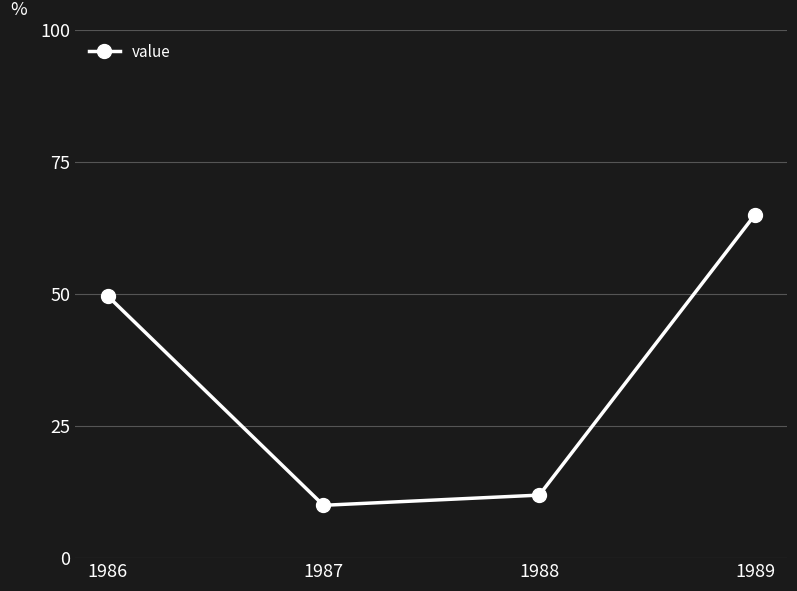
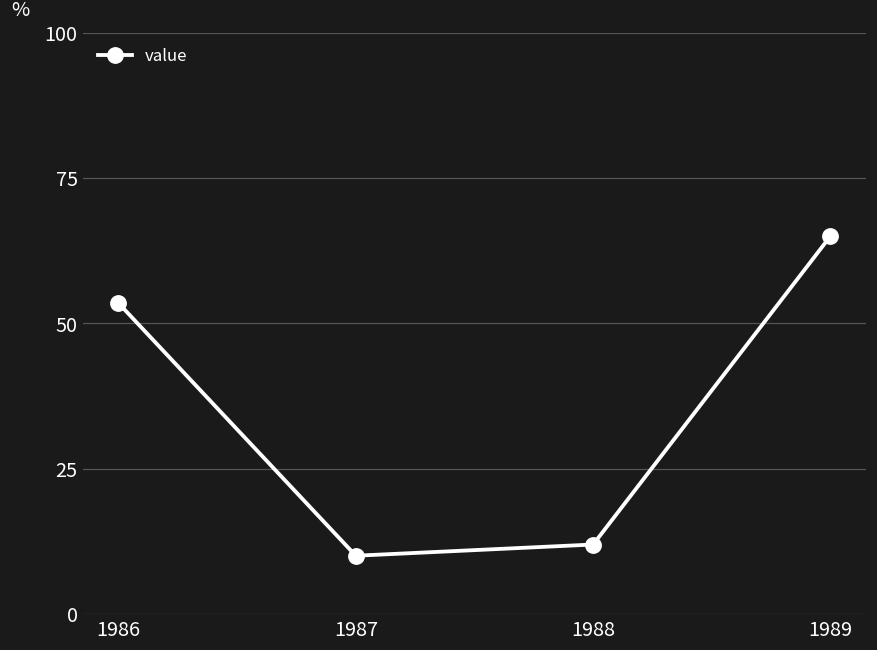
1986: 50 -> 53
